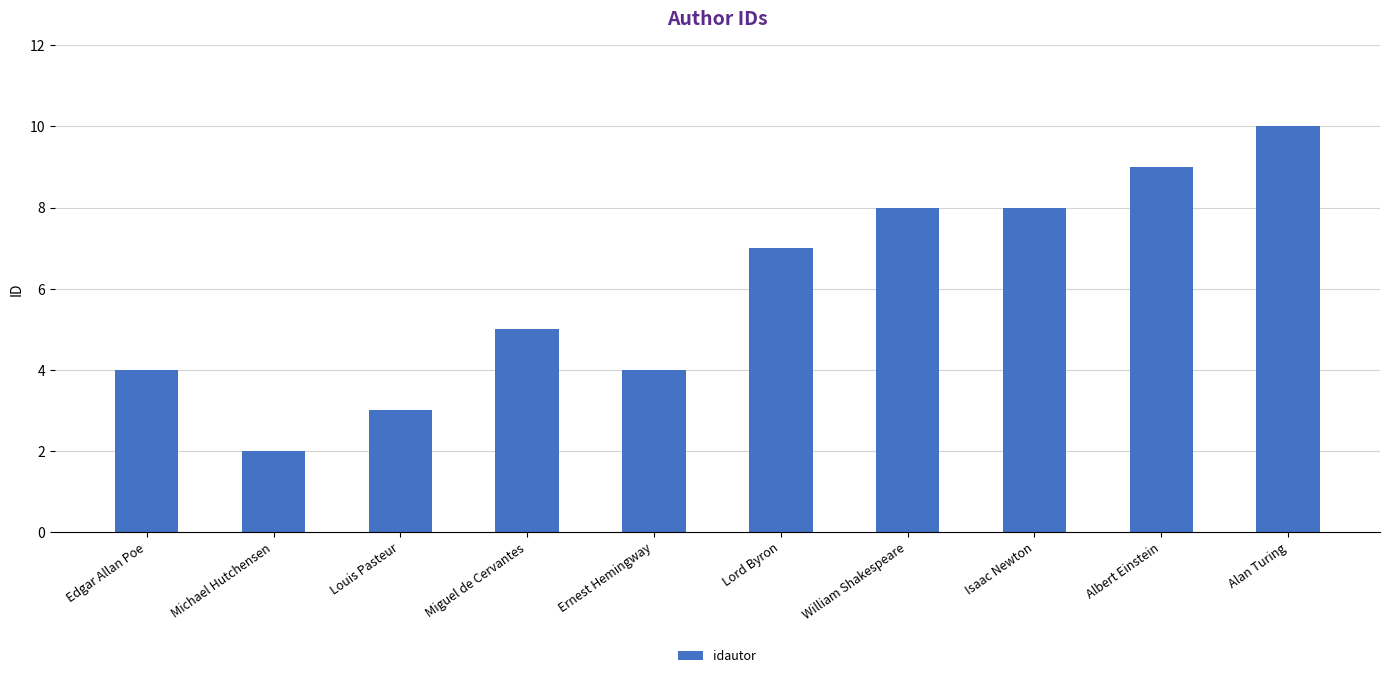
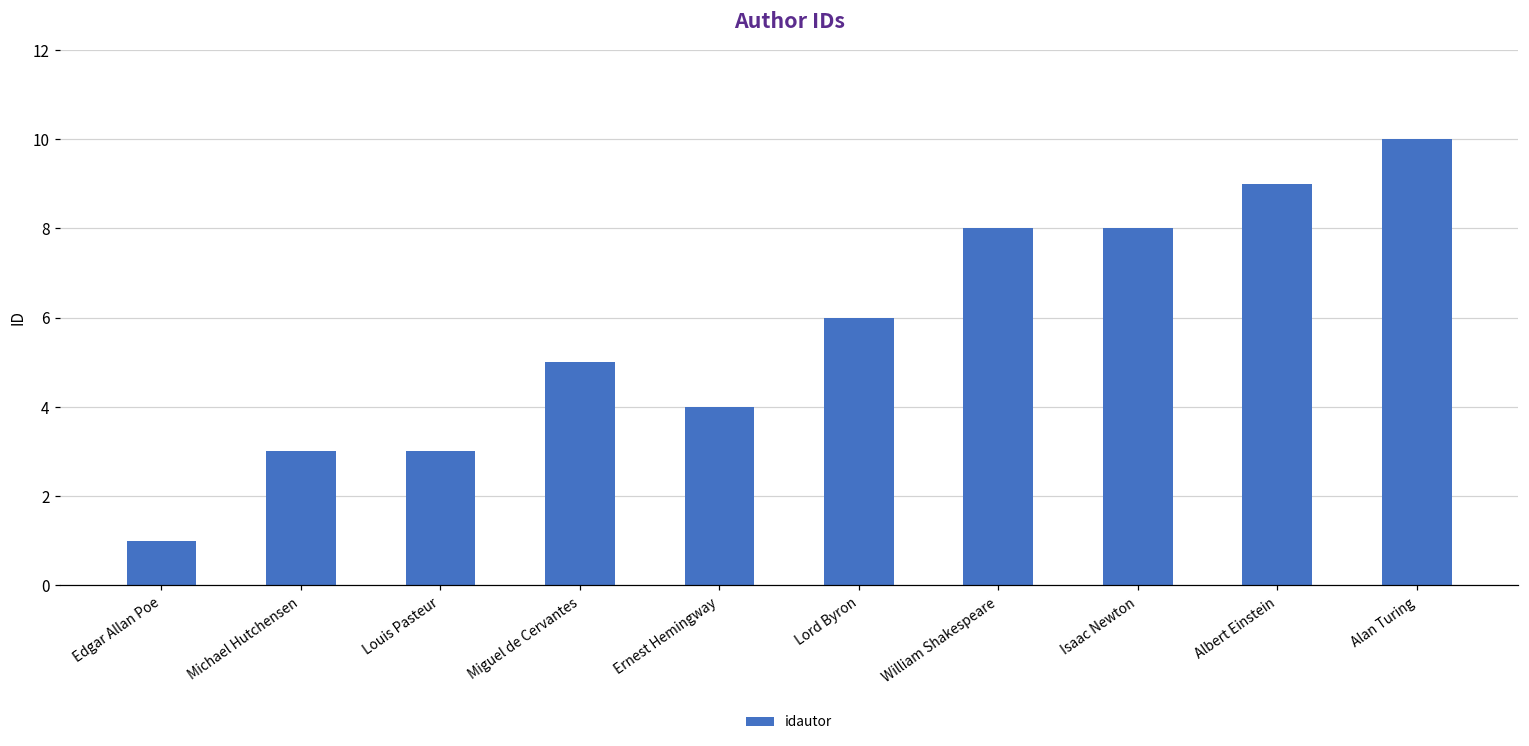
Edgar Allan Poe: 4 -> 1
Michael Hutchensen: 2 -> 3
Lord Byron: 7 -> 6
